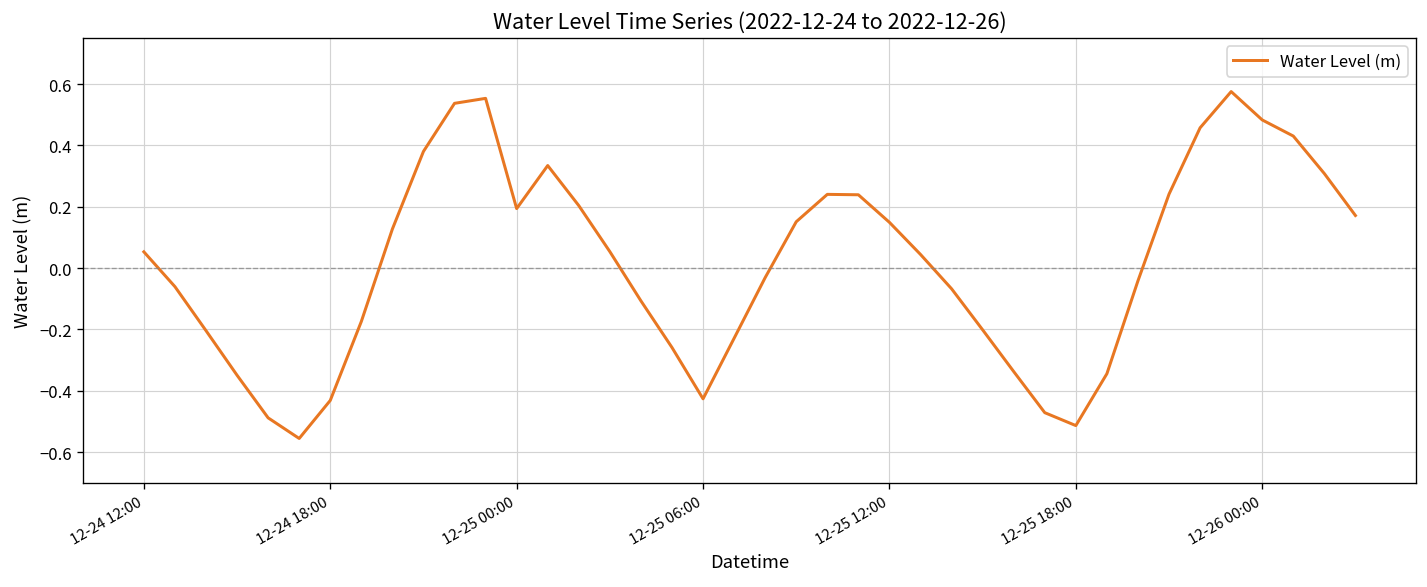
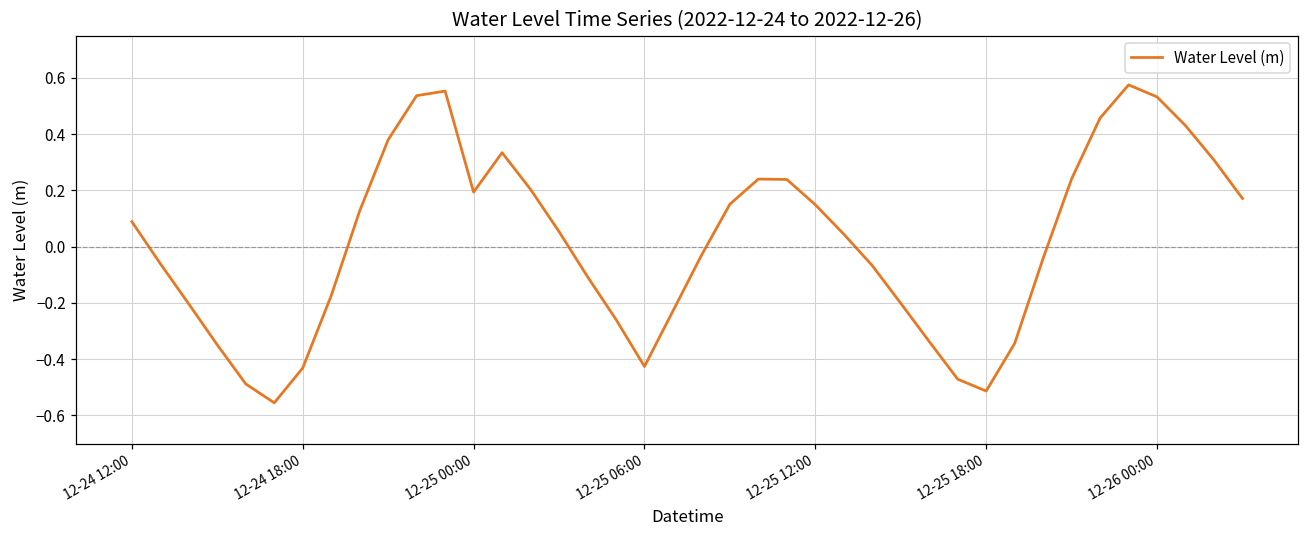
12-24 12:00: 0.05 -> 0.09
12-26 00:00: 0.48 -> 0.53
